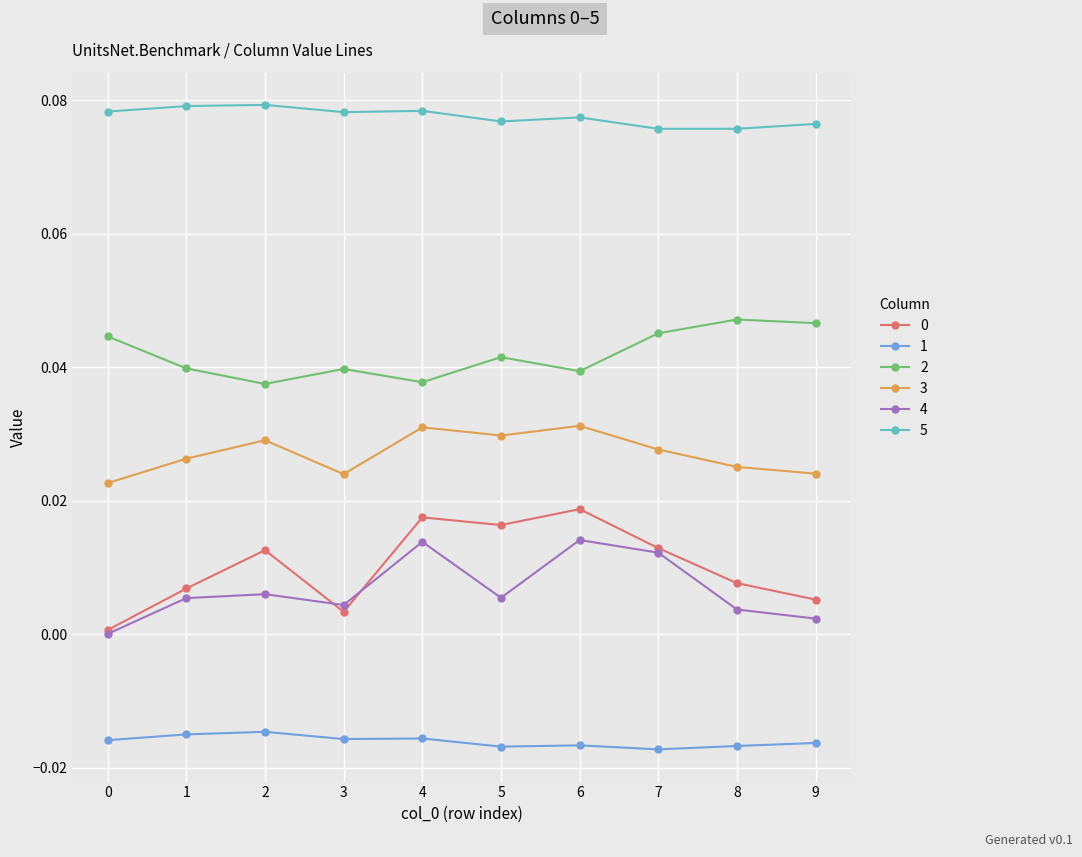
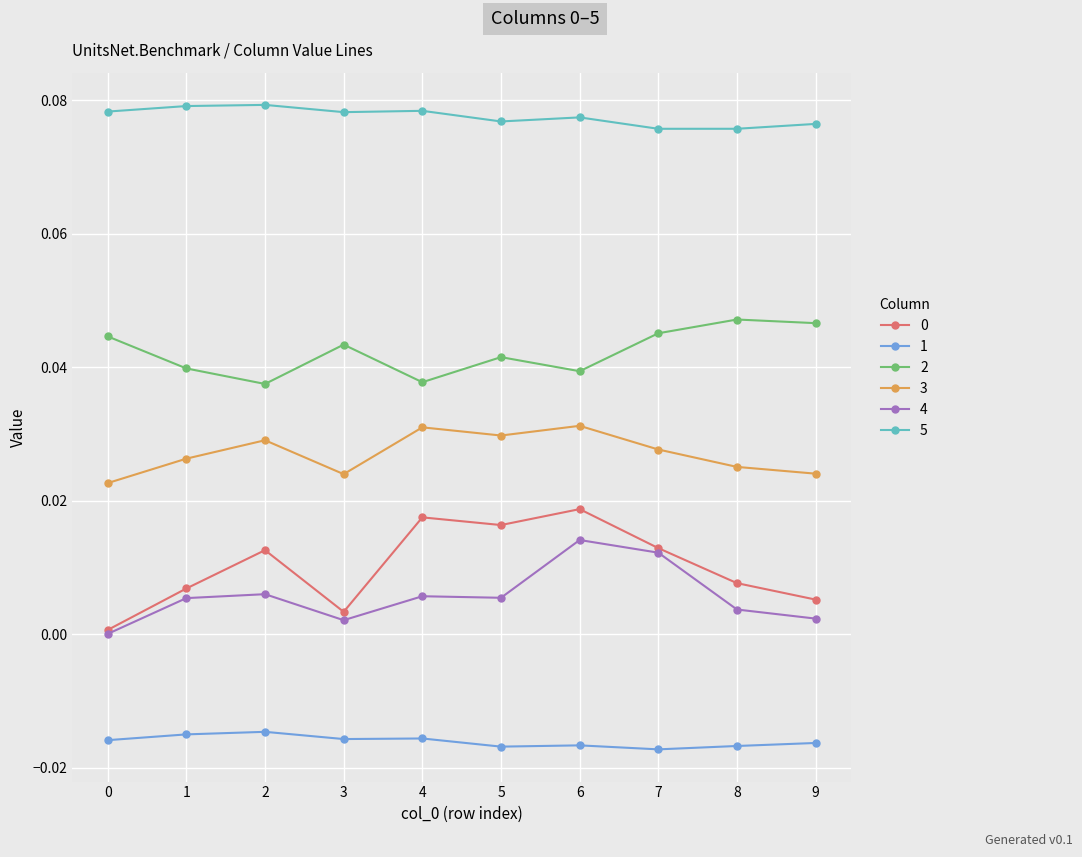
2, 3: 0.040 -> 0.043
4, 3: 0.004 -> 0.002
4, 4: 0.014 -> 0.006
